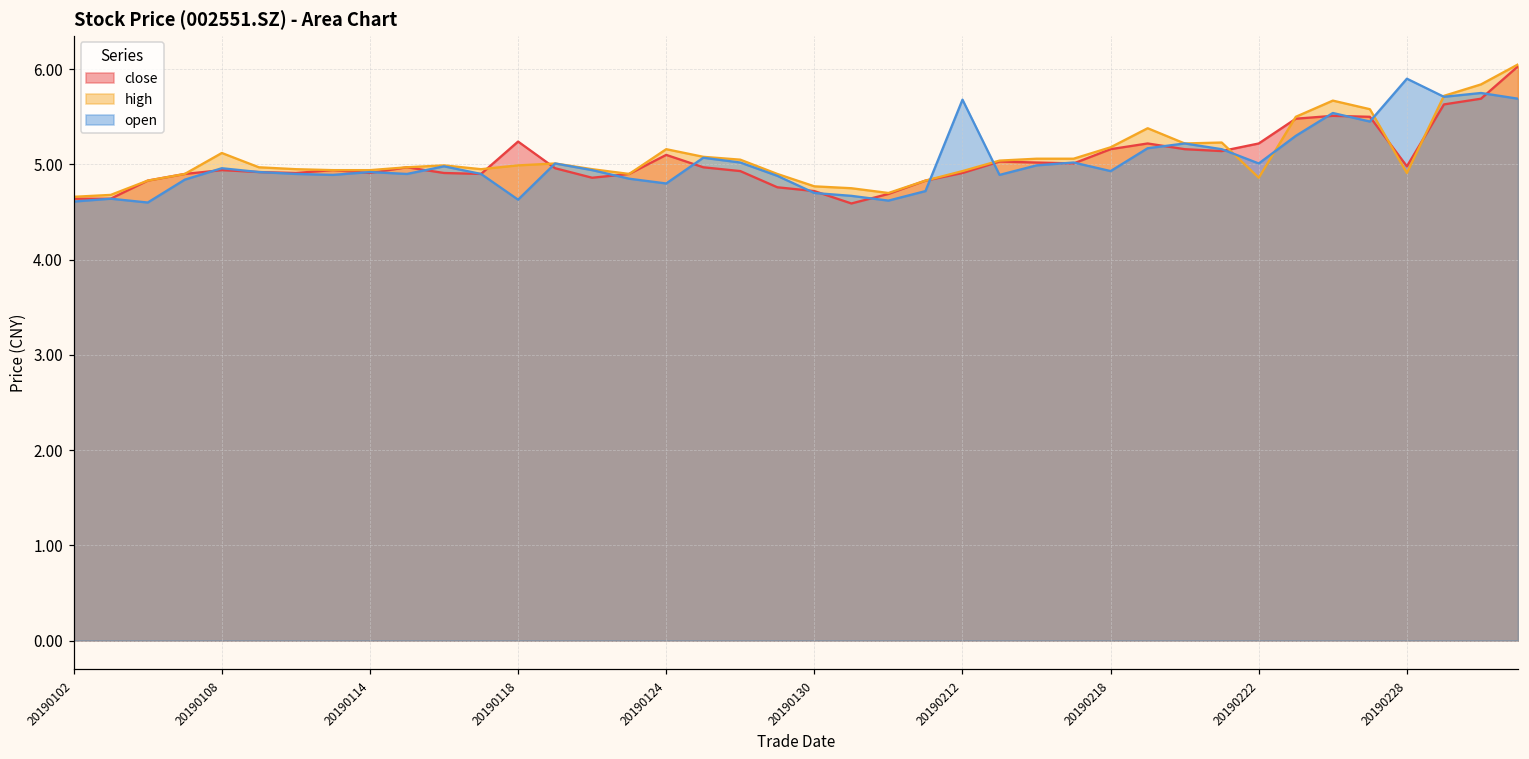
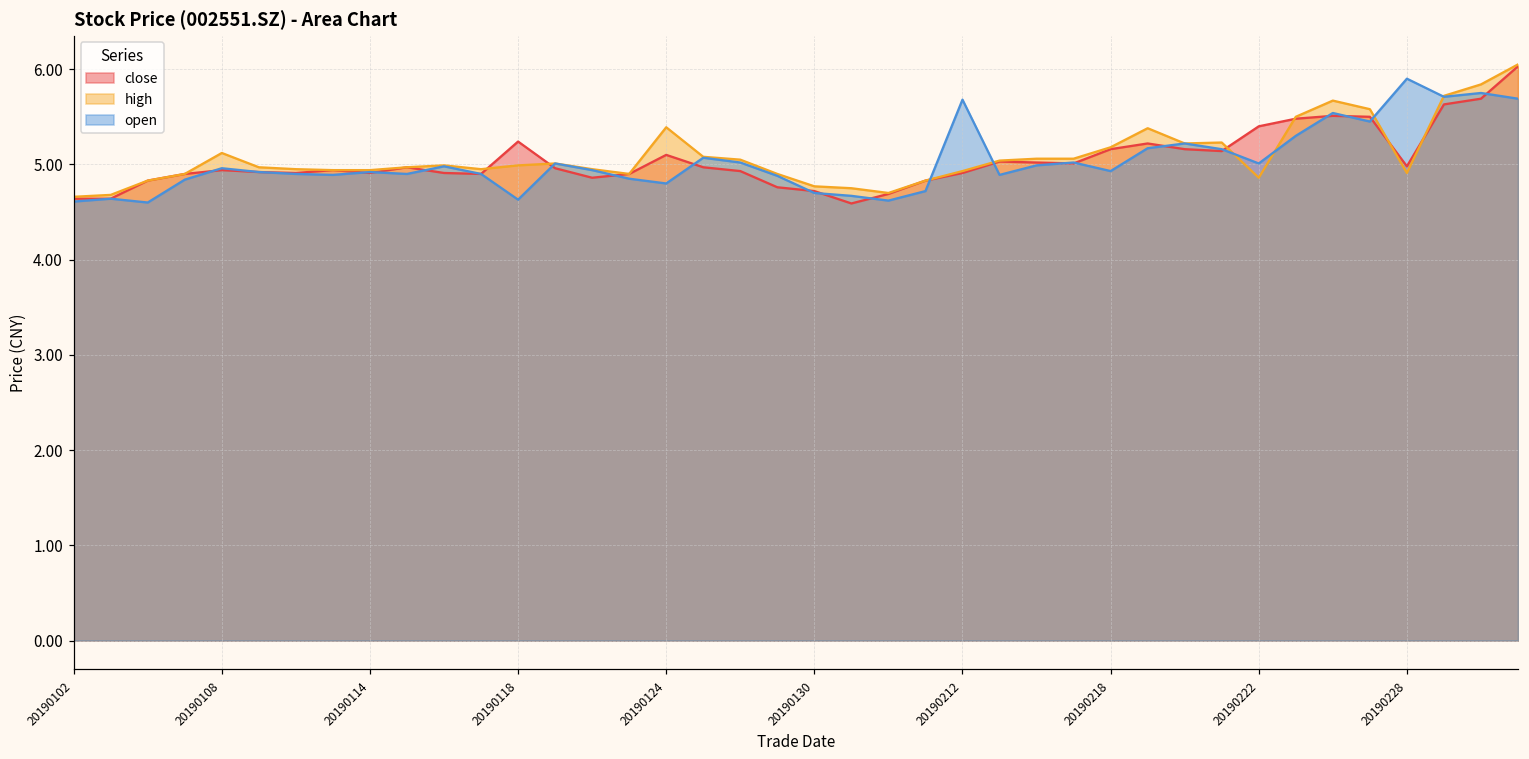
high, 20190124: 5.2 -> 5.4
close, 20190222: 5.2 -> 5.4
